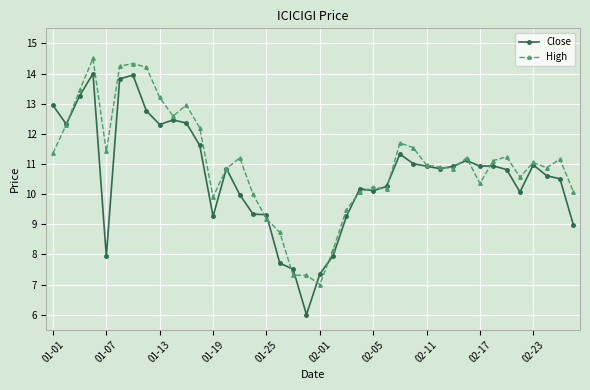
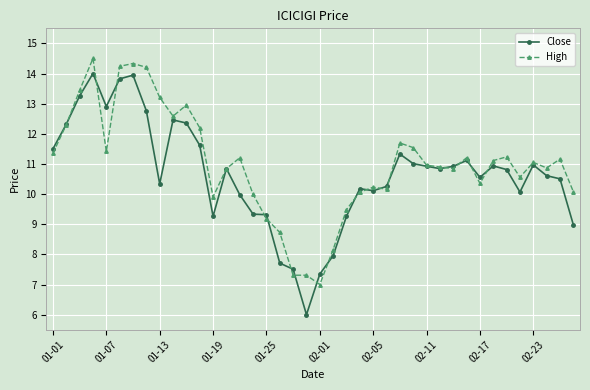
Close, 01-01: 12.9 -> 11.5
Close, 01-07: 7.9 -> 12.9
Close, 01-13: 12.3 -> 10.3
Close, 02-17: 10.9 -> 10.6
